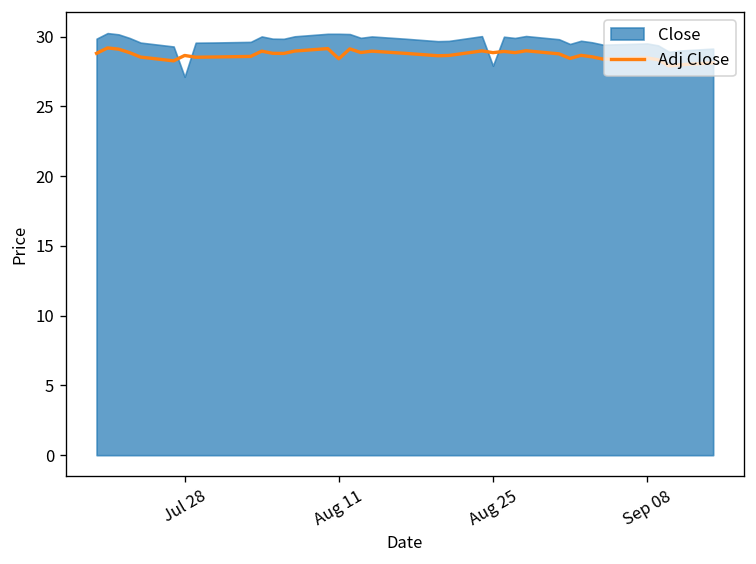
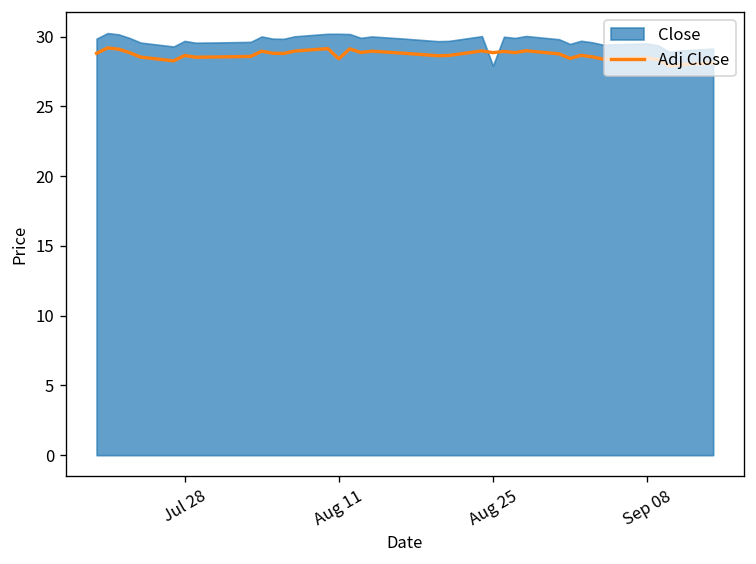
Close, Jul 28: 27.1 -> 29.7
